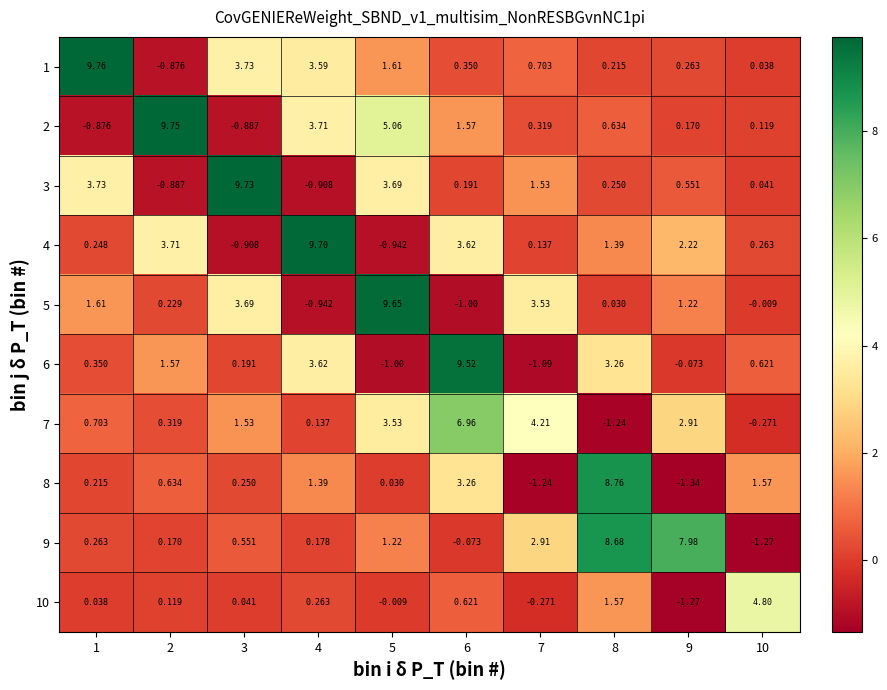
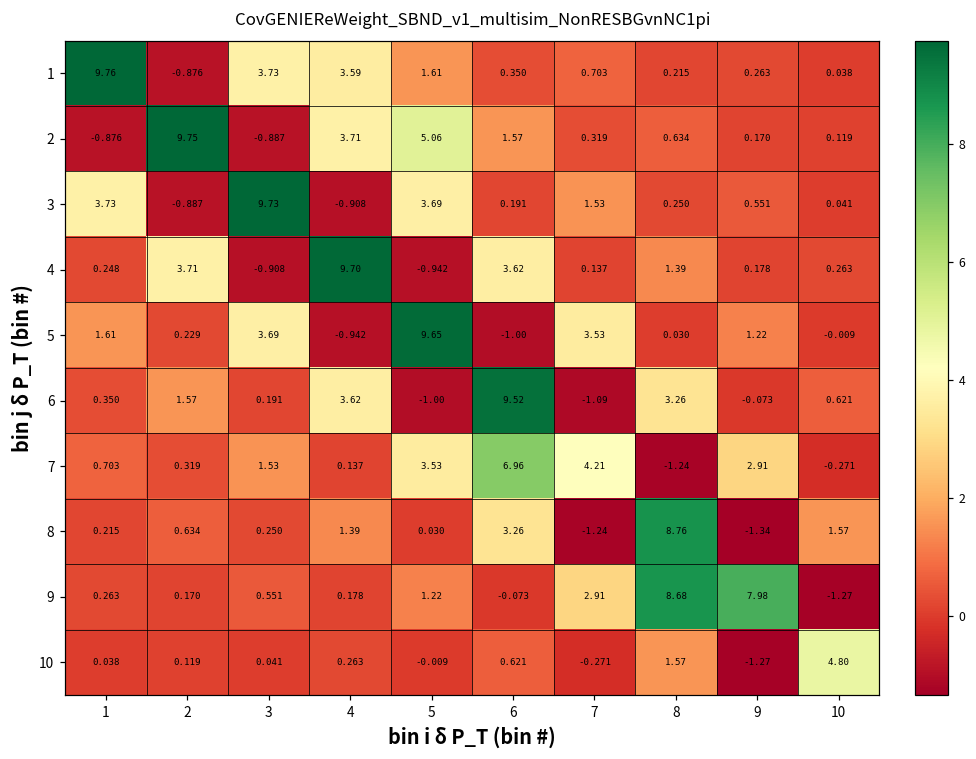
4, 9: 2.22 -> 0.178
